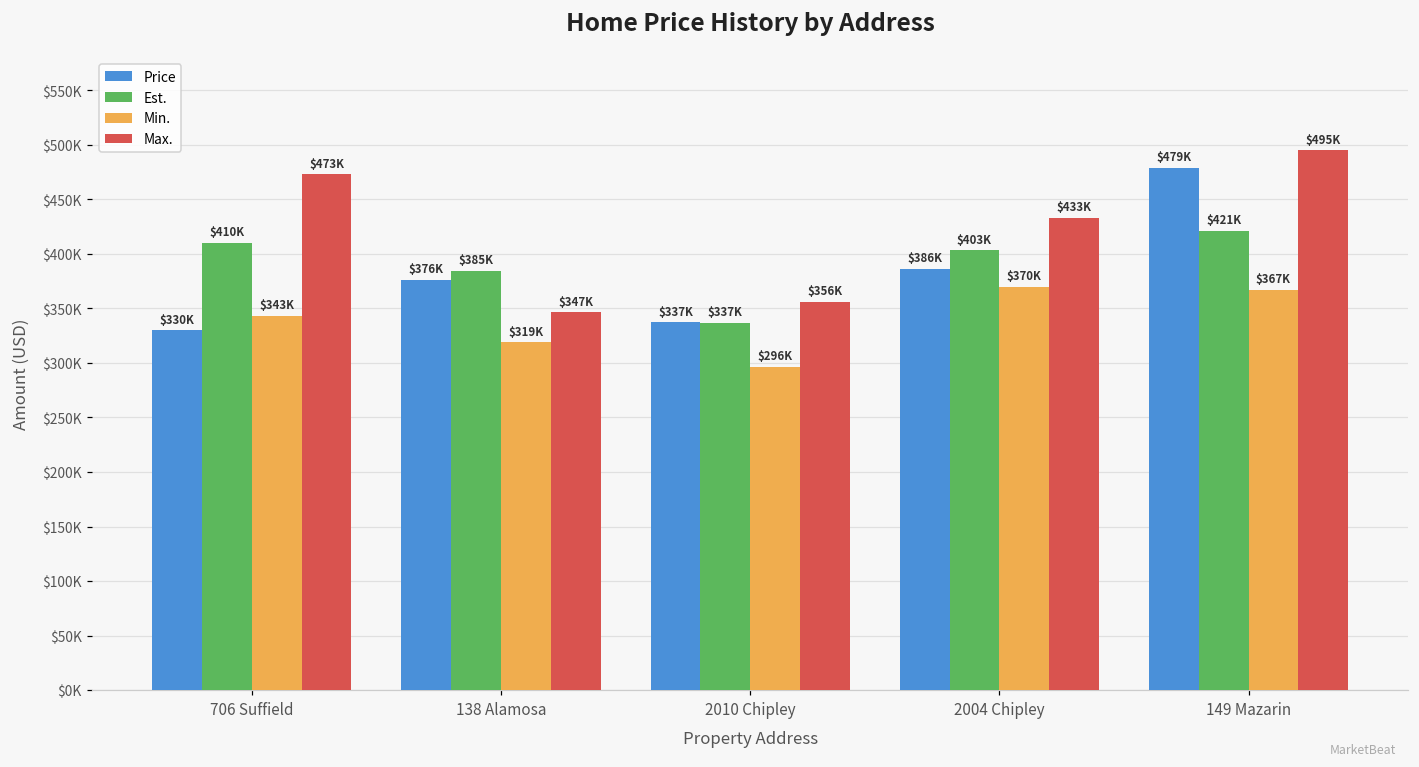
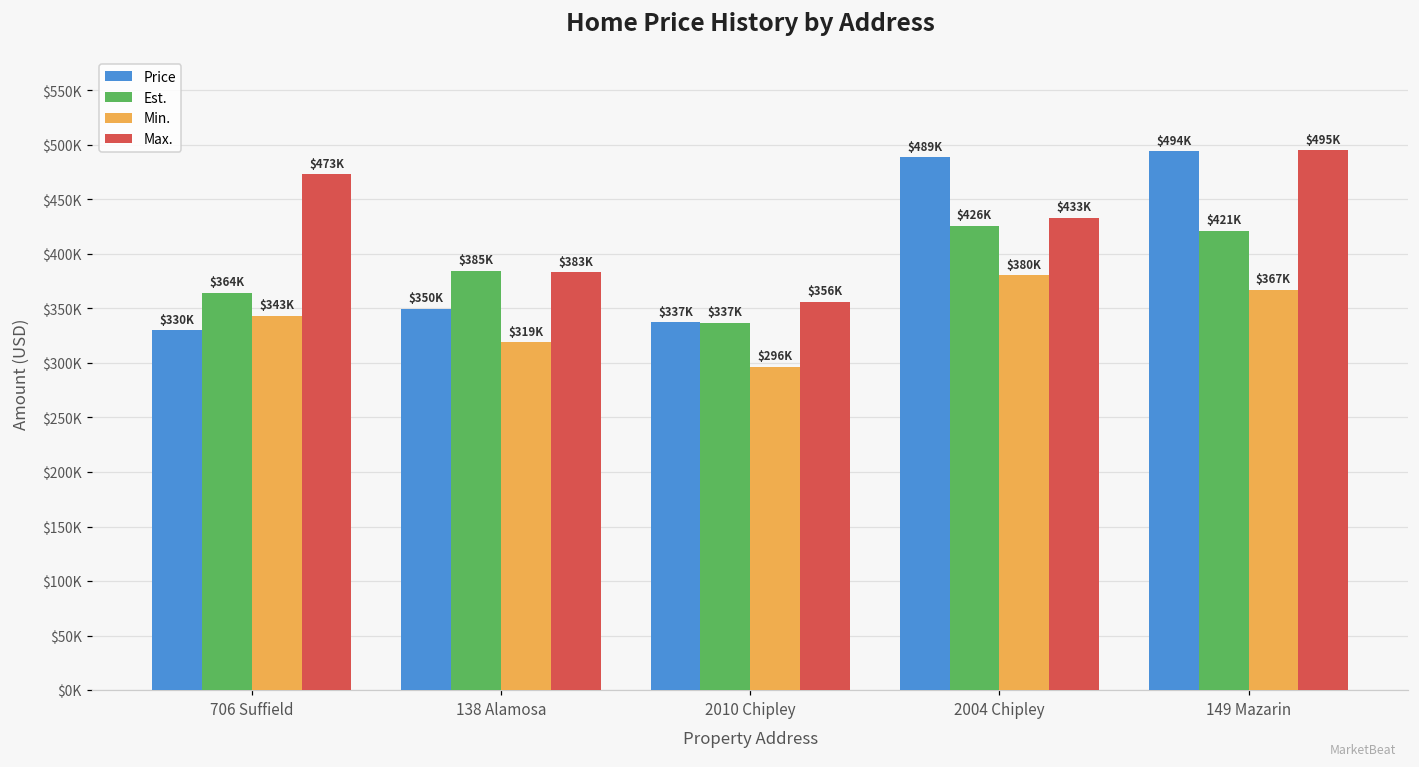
Est., 706 Suffield: $410K -> $364K
Price, 138 Alamosa: $376K -> $350K
Max., 138 Alamosa: $347K -> $383K
Price, 2004 Chipley: $386K -> $489K
Est., 2004 Chipley: $403K -> $426K
Min., 2004 Chipley: $370K -> $380K
Price, 149 Mazarin: $479K -> $494K
